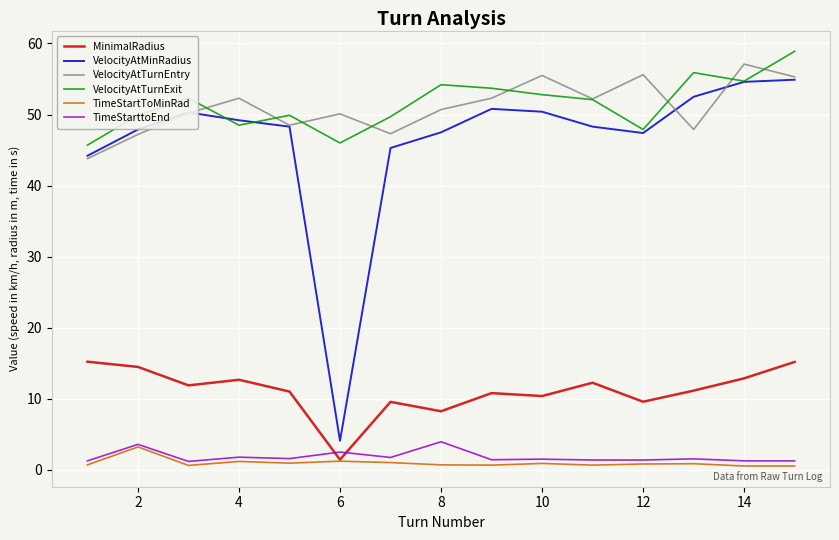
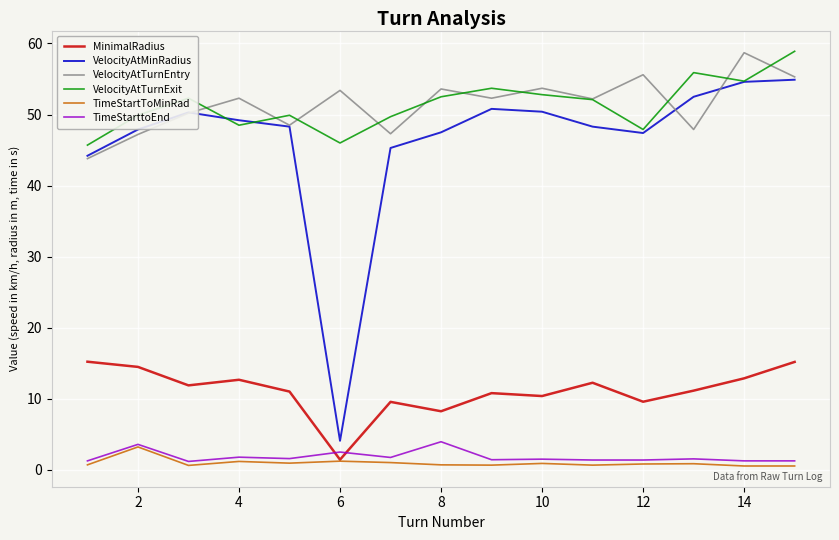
VelocityAtTurnEntry, 6: 50 -> 53
VelocityAtTurnEntry, 8: 51 -> 54
VelocityAtTurnExit, 8: 54 -> 53
VelocityAtTurnEntry, 10: 56 -> 54
VelocityAtTurnEntry, 14: 57 -> 59
